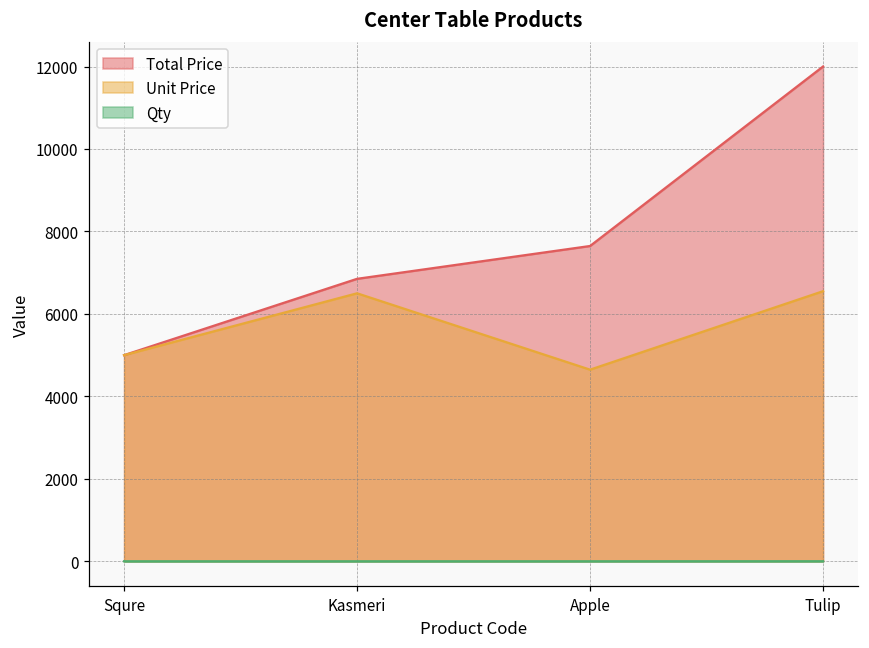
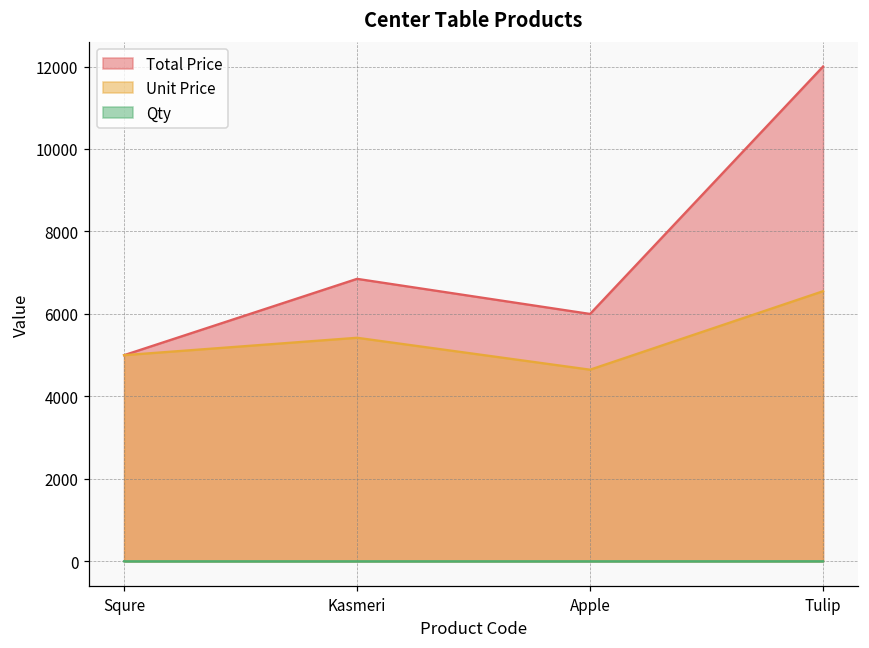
Unit Price, Kasmeri: 6500 -> 5400
Total Price, Apple: 7600 -> 6000
